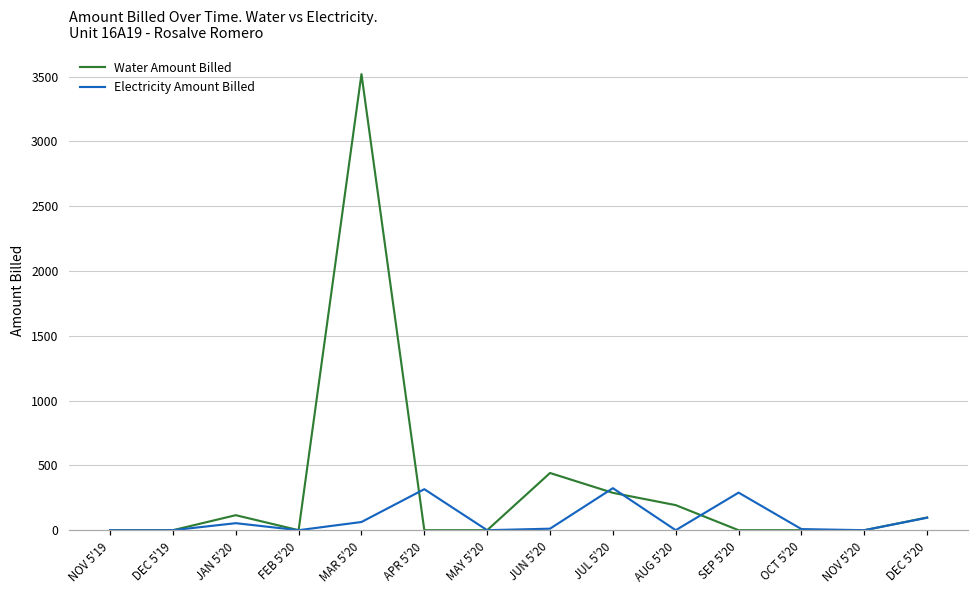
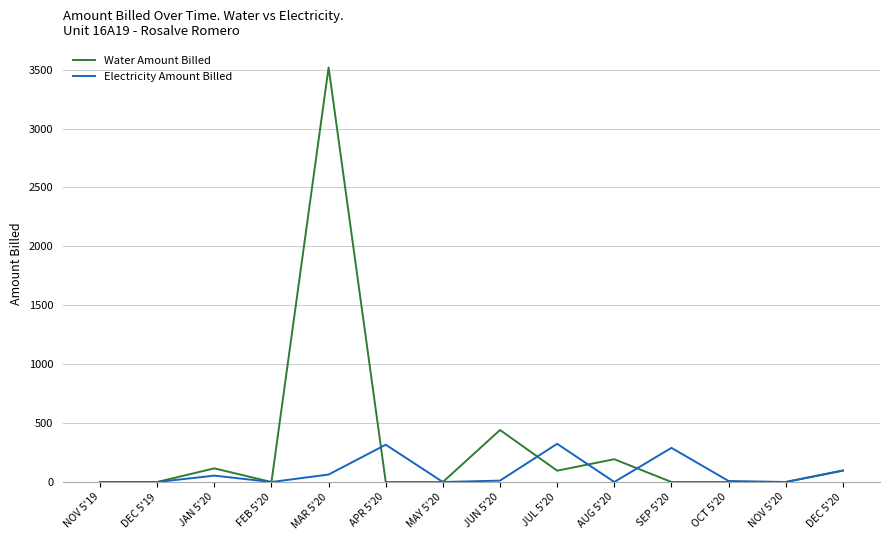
Water Amount Billed, JUL 5'20: 290 -> 100
